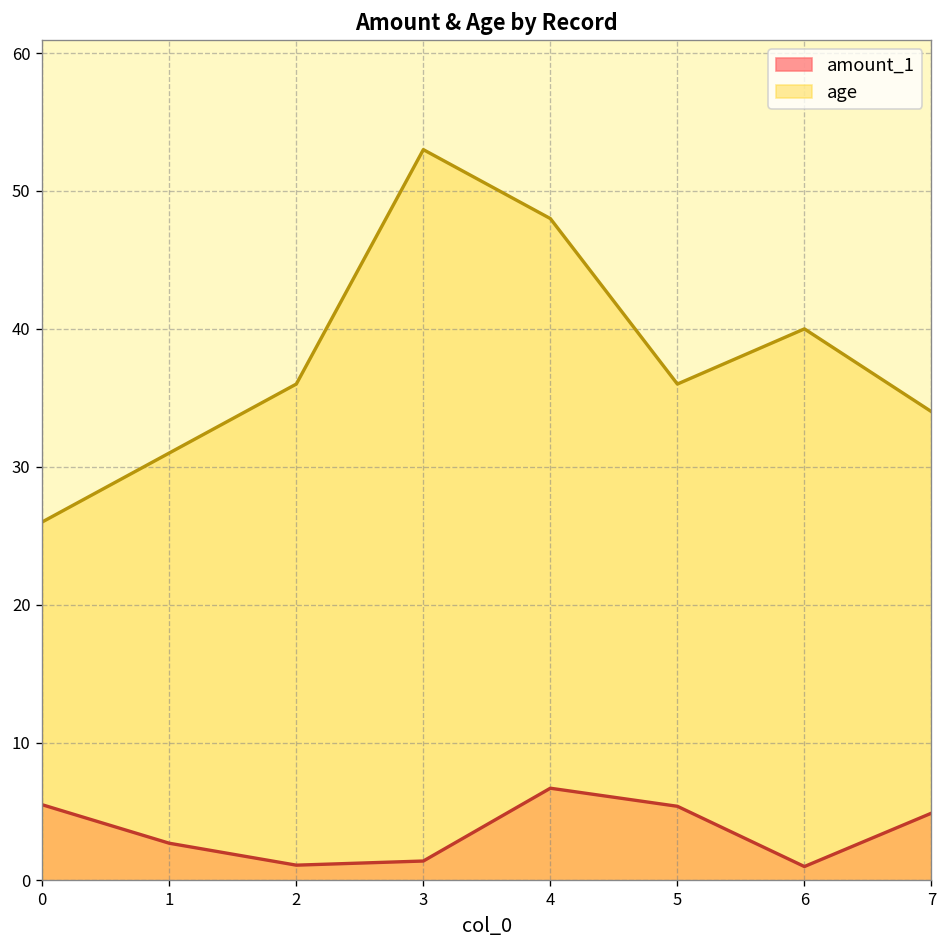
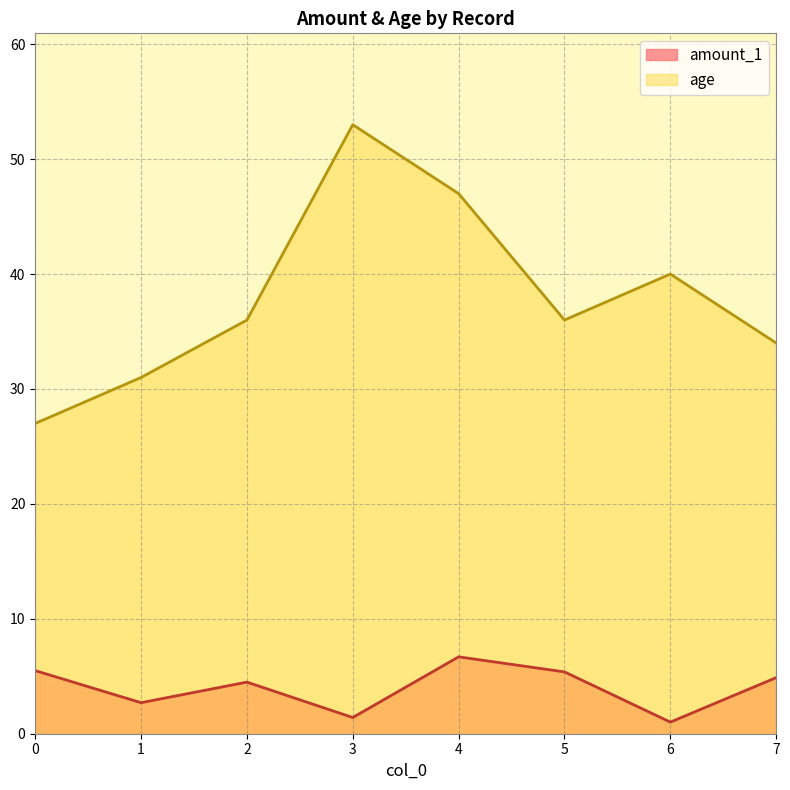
age, 0: 26 -> 27
amount_1, 2: 1.1 -> 4.5
age, 4: 48 -> 47
